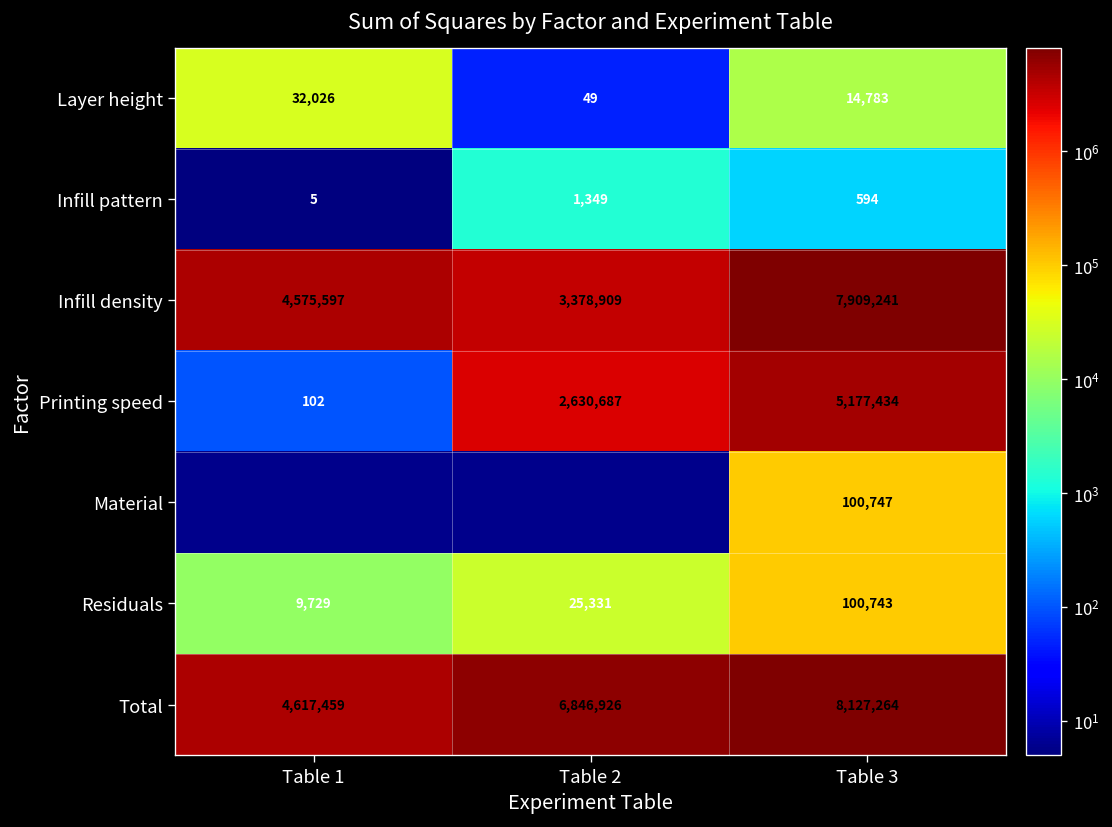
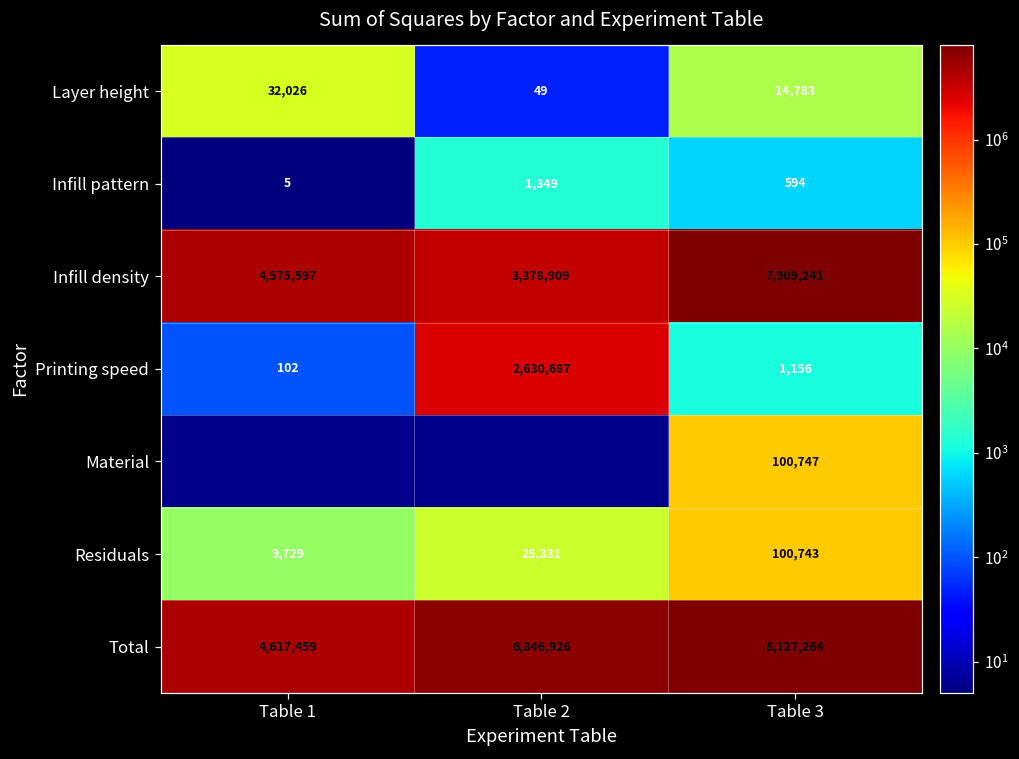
Printing speed, Table 3: 5,177,434 -> 1,156
